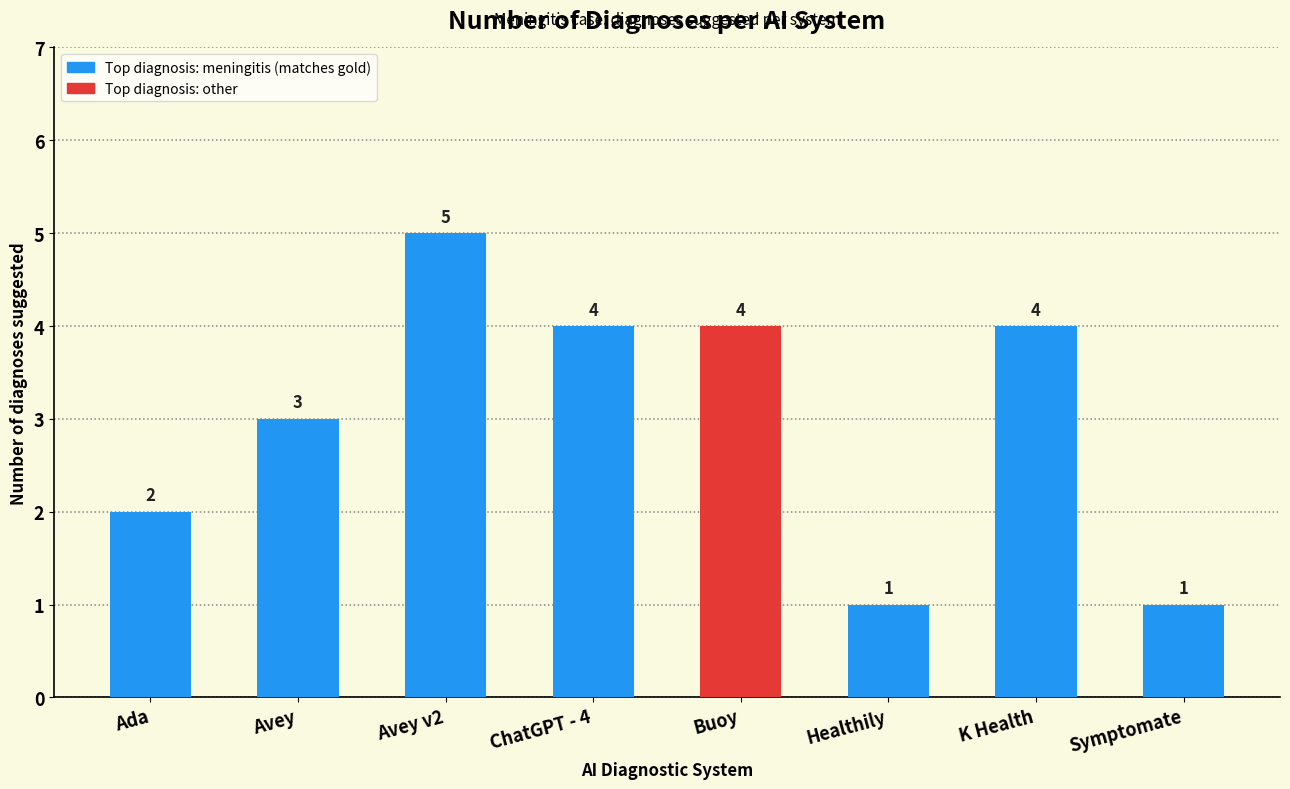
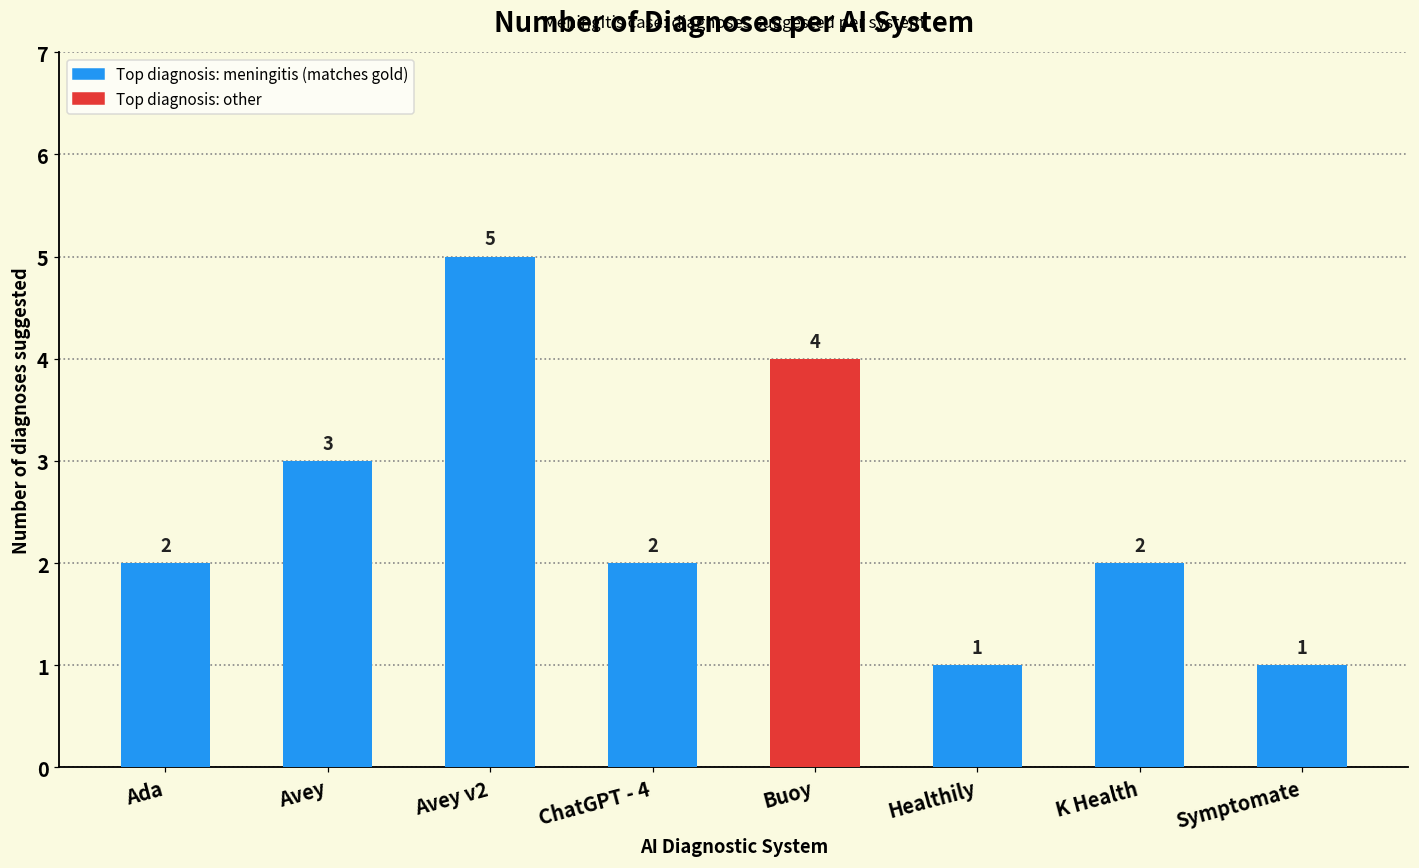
ChatGPT - 4: 4 -> 2
K Health: 4 -> 2
